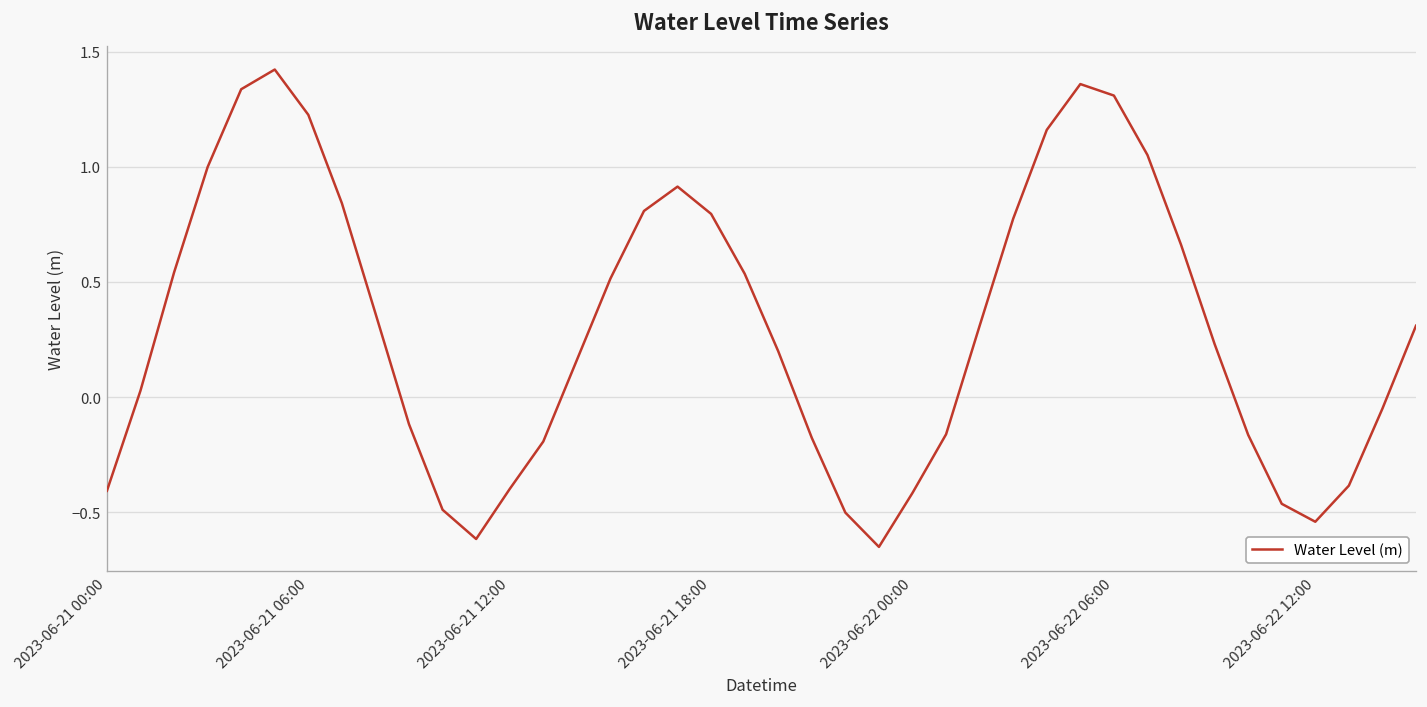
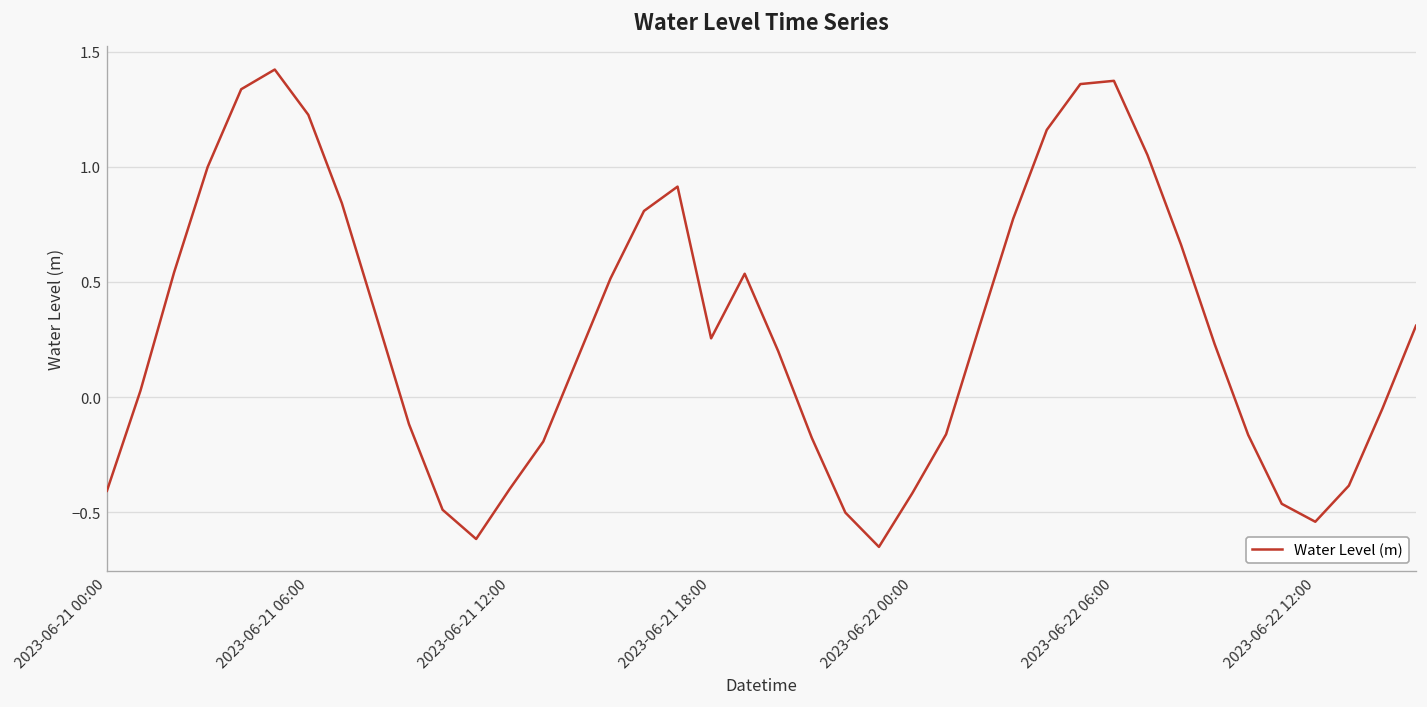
2023-06-21 18:00: 0.80 -> 0.25
2023-06-22 06:00: 1.31 -> 1.37
